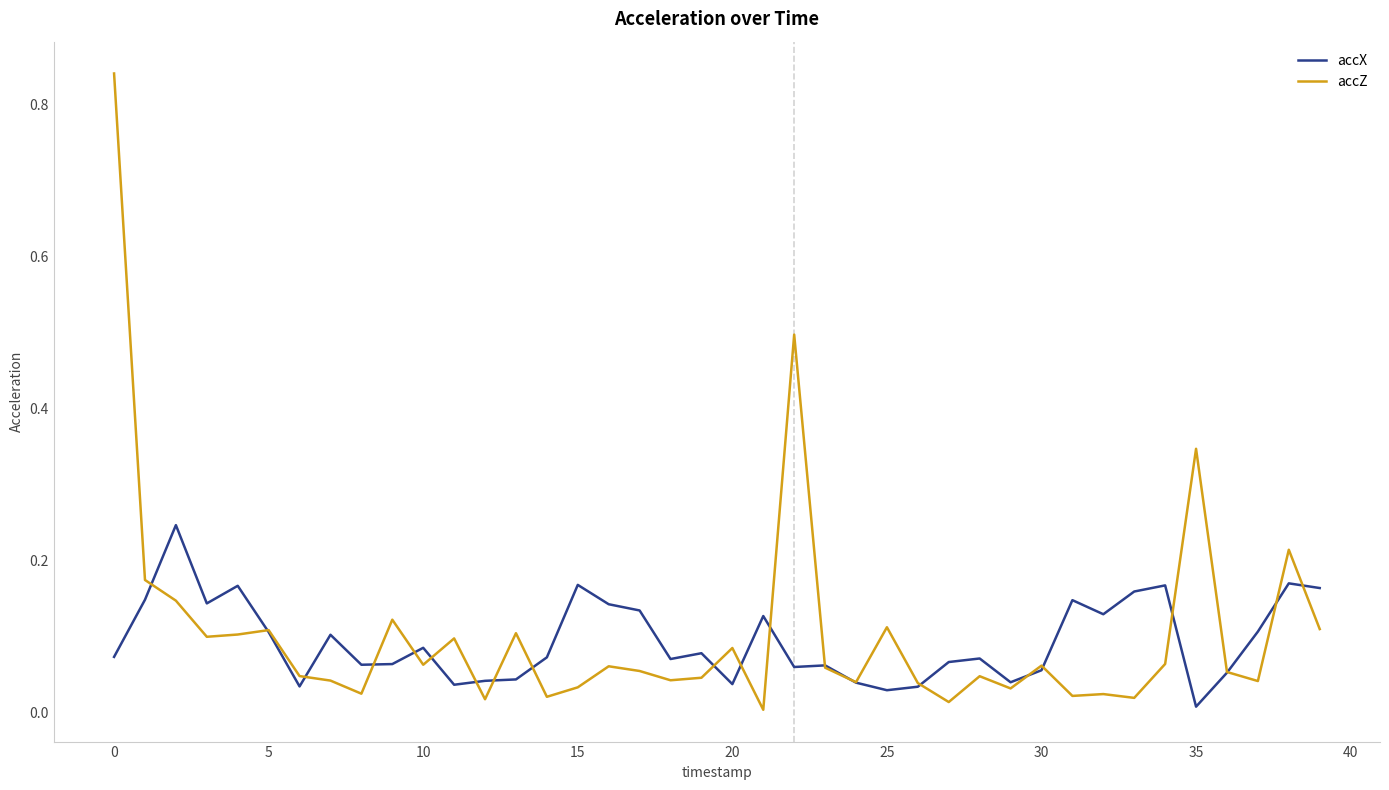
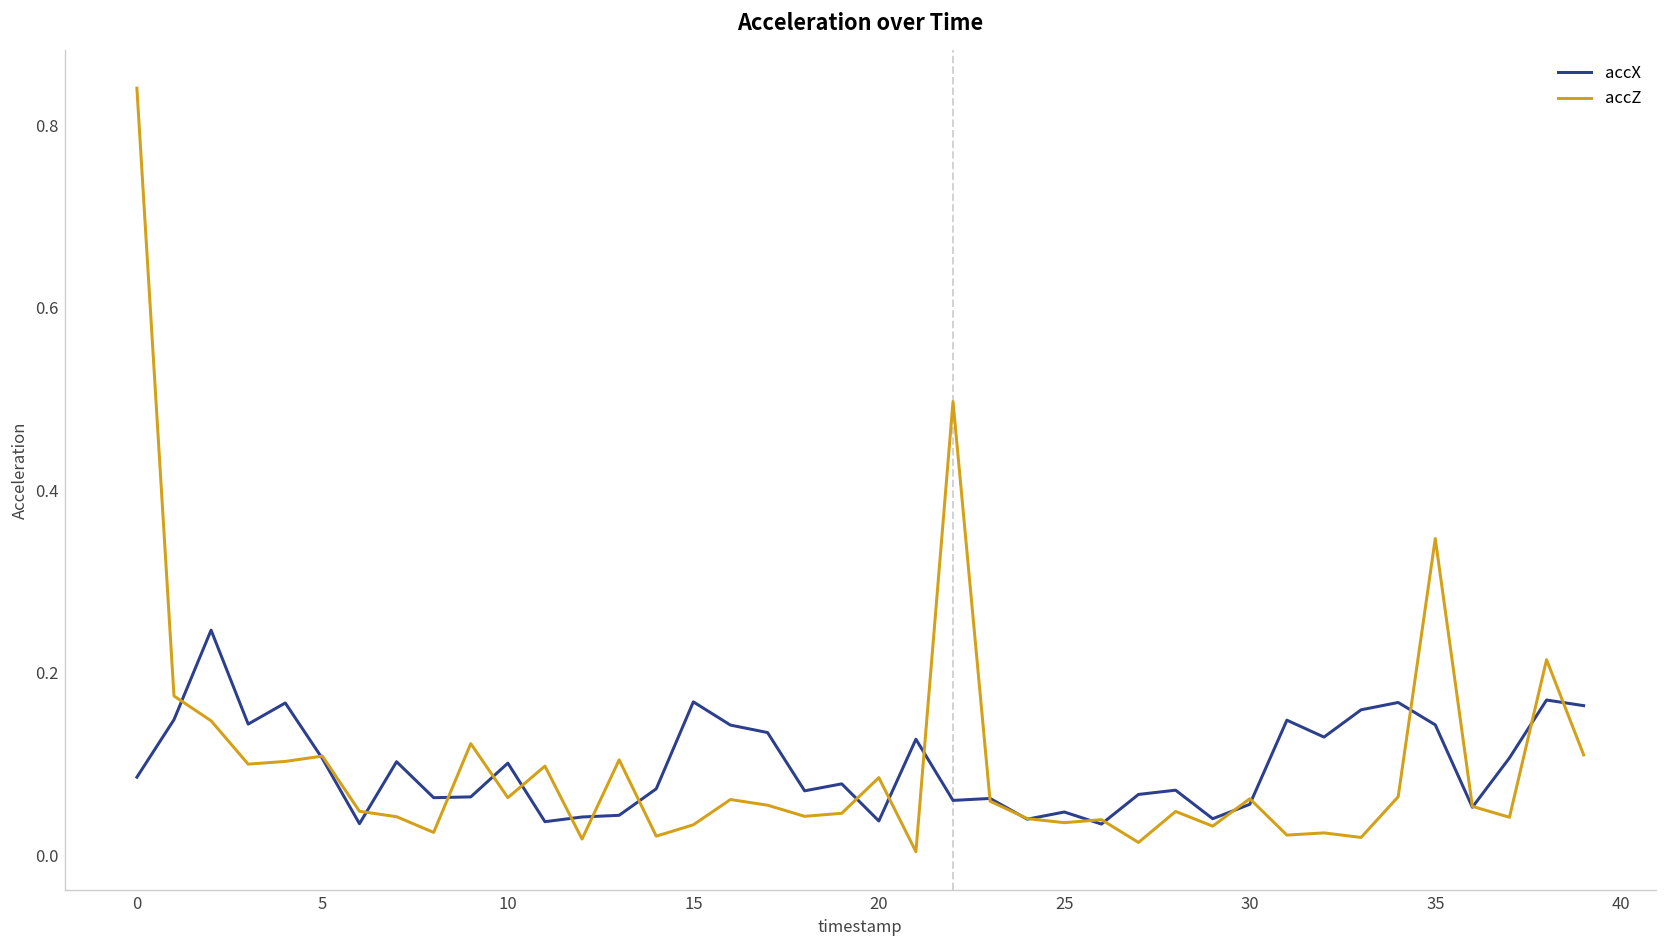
accX, 0: 0.07 -> 0.09
accX, 10: 0.09 -> 0.10
accX, 25: 0.03 -> 0.05
accZ, 25: 0.11 -> 0.04
accX, 35: 0.01 -> 0.14
